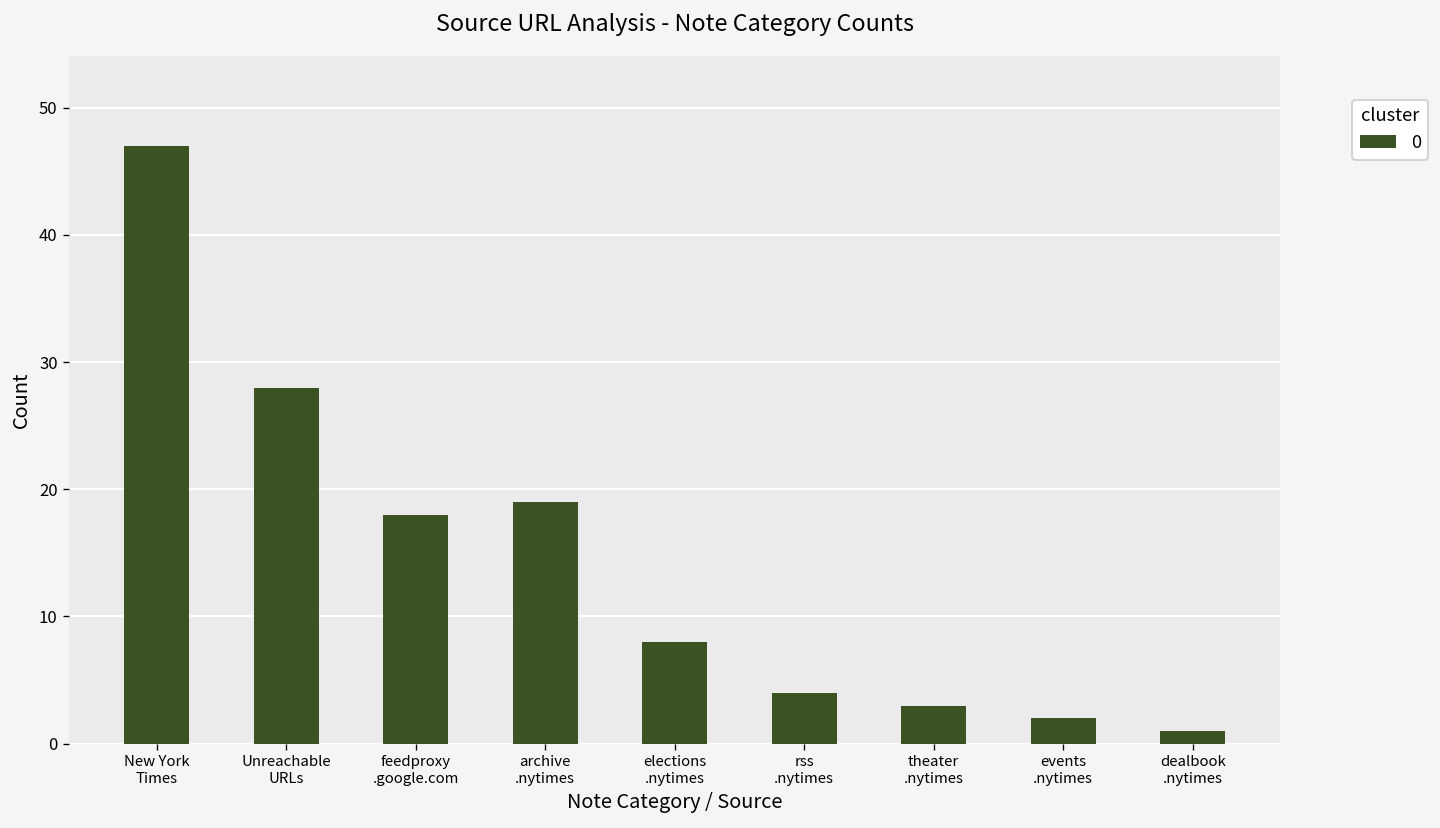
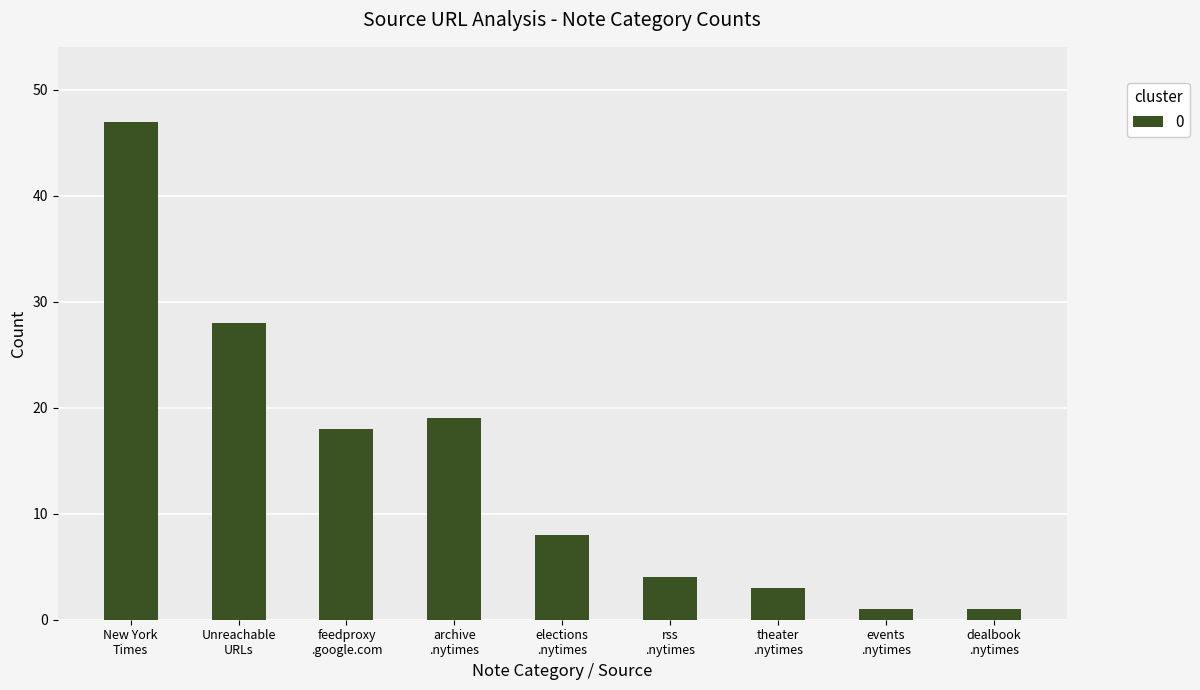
events .nytimes: 2 -> 1
